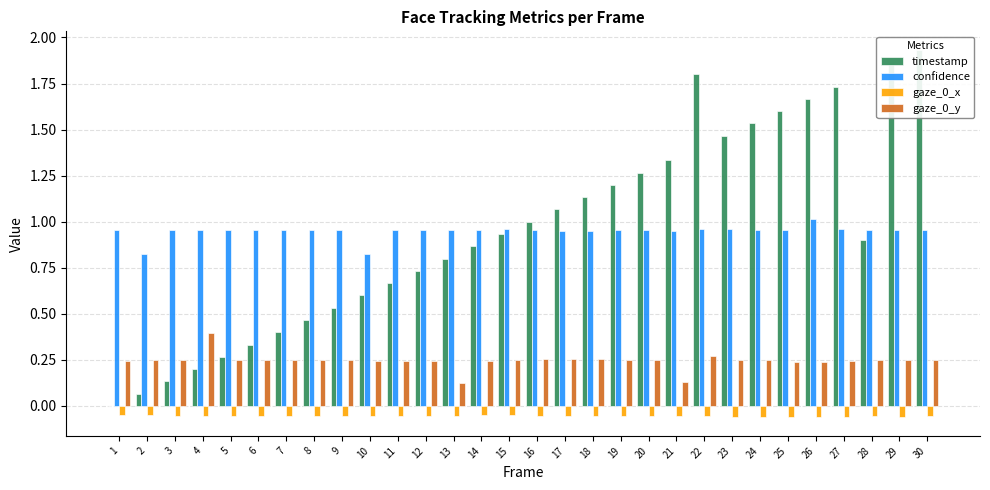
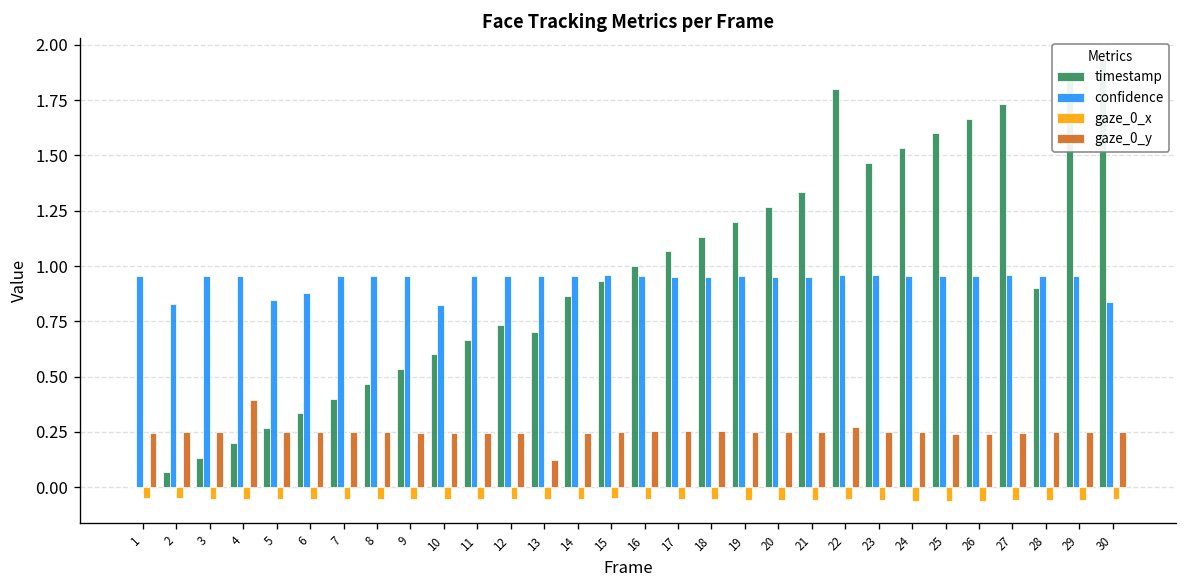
confidence, 5: 0.95 -> 0.84
confidence, 6: 0.95 -> 0.88
timestamp, 13: 0.8 -> 0.7
gaze_0_y, 21: 0.13 -> 0.25
confidence, 26: 1.01 -> 0.96
confidence, 30: 0.95 -> 0.84
